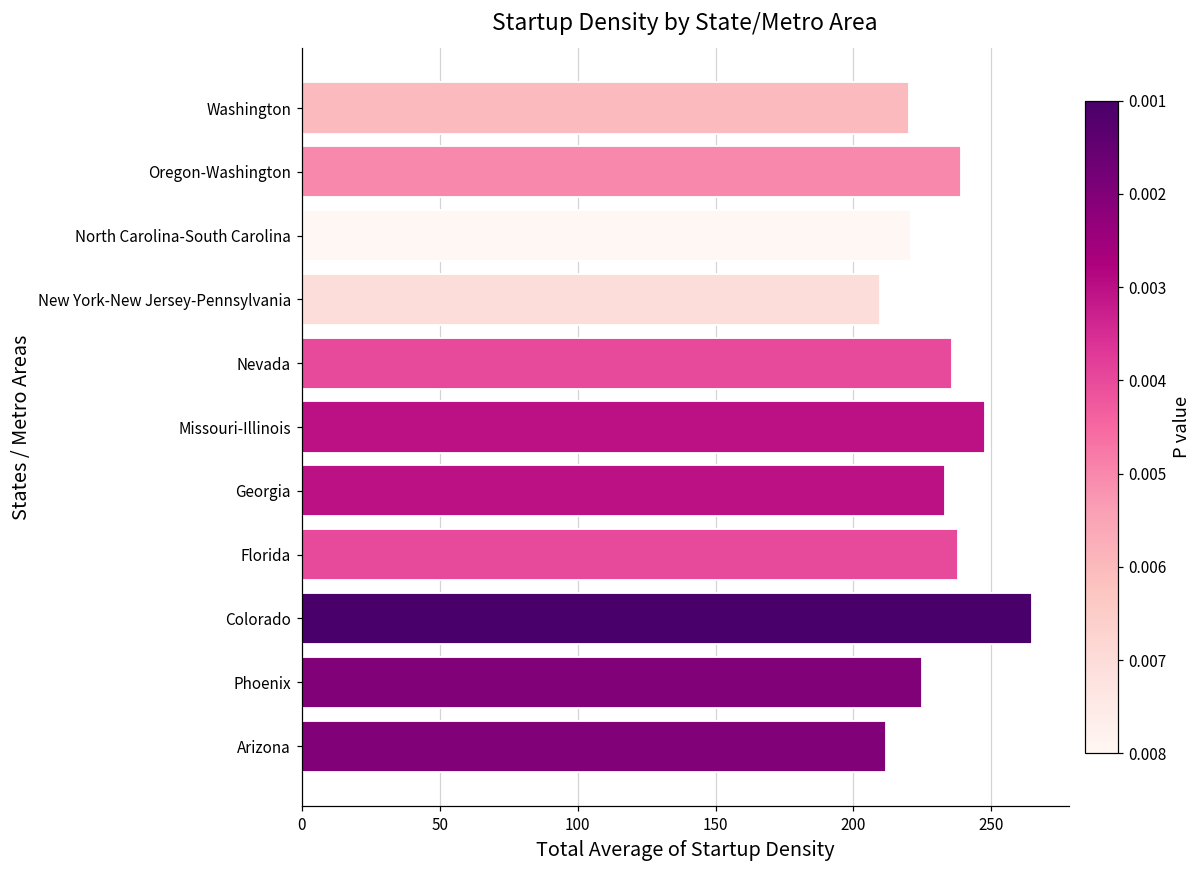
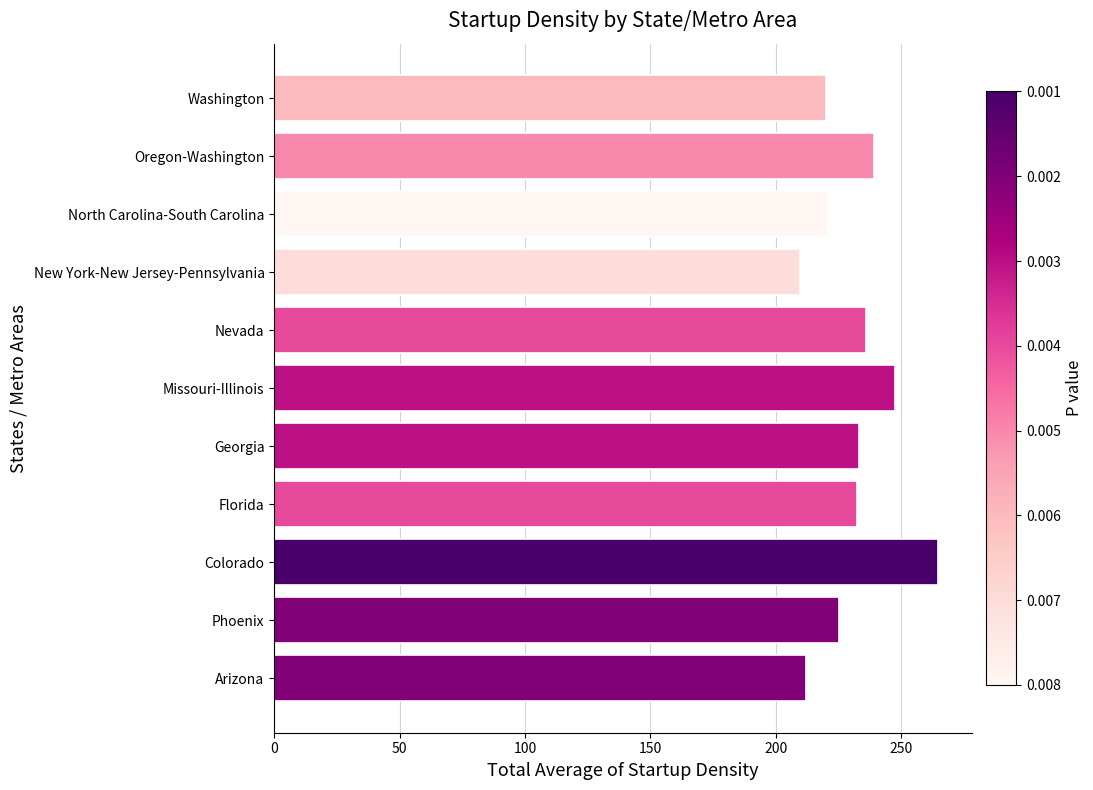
Florida: 238 -> 232
